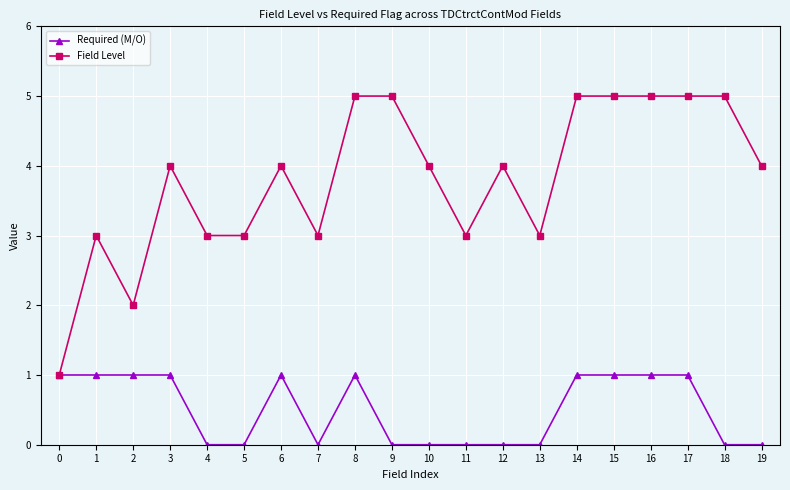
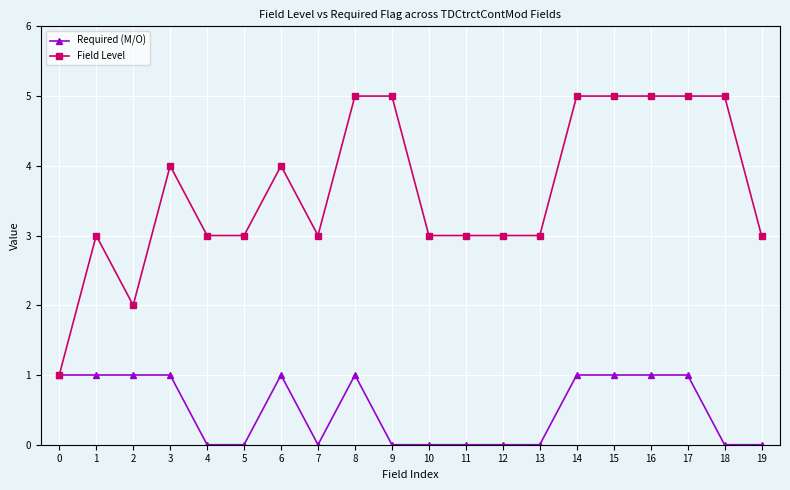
Field Level, 10: 4 -> 3
Field Level, 12: 4 -> 3
Field Level, 19: 4 -> 3
